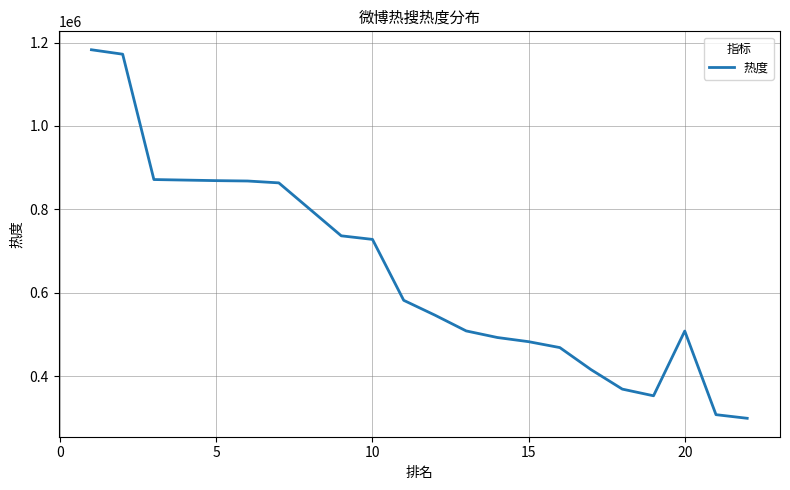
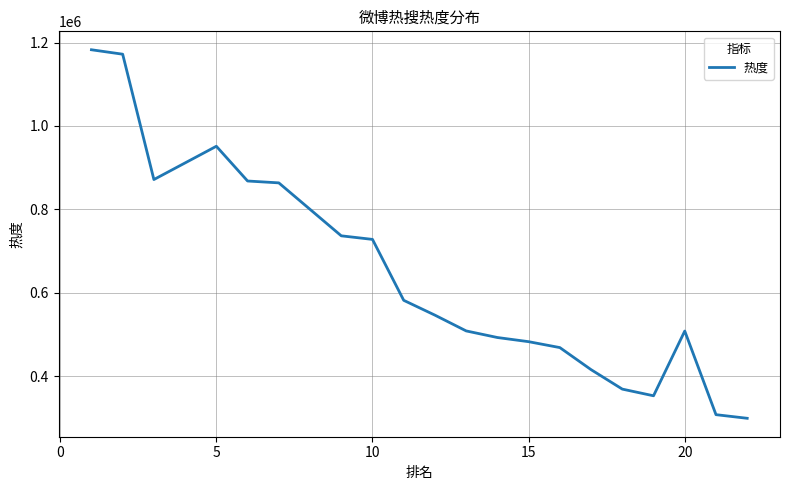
5: 870000 -> 950000
